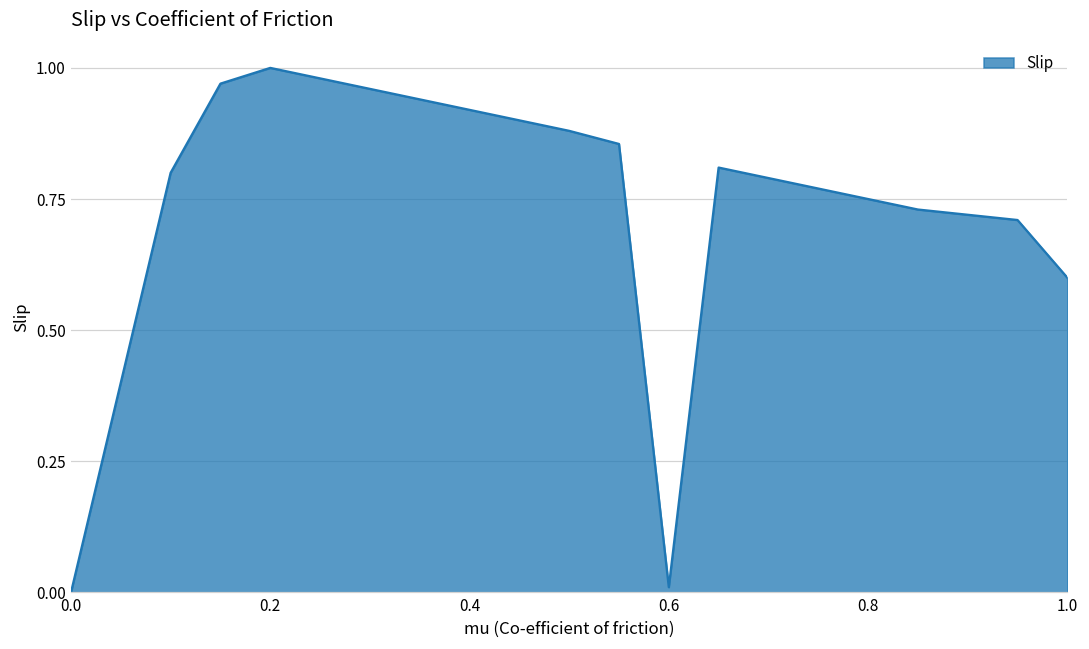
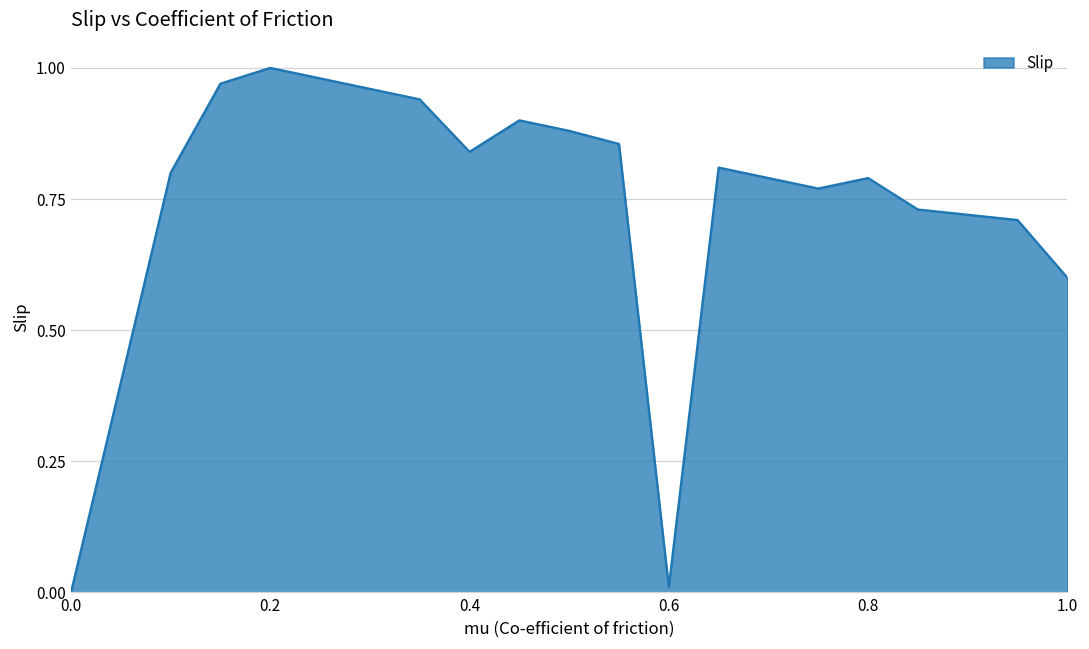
0.4: 0.92 -> 0.84
0.8: 0.75 -> 0.79
